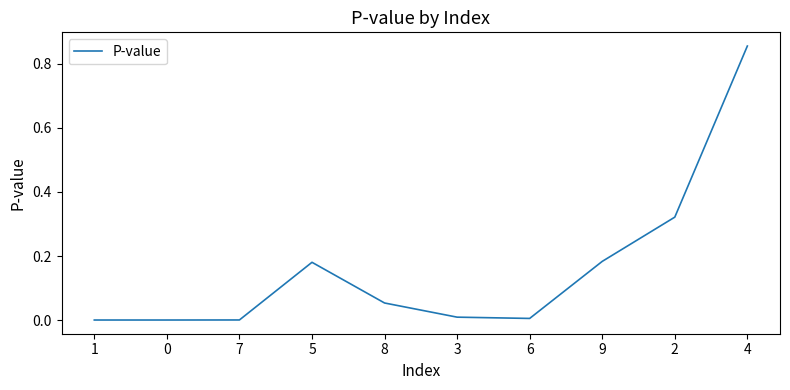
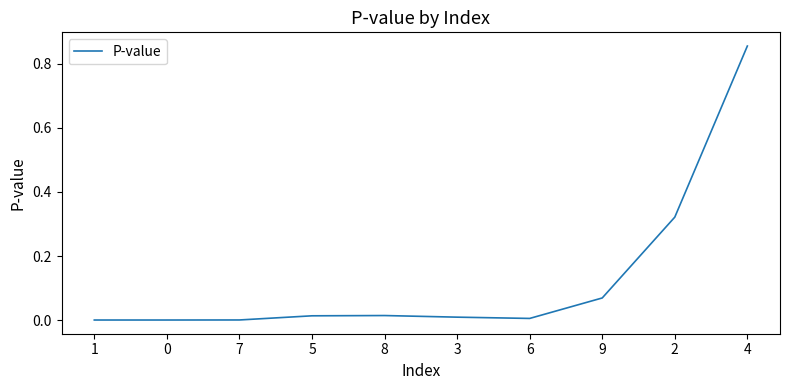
5: 0.18 -> 0.01
8: 0.05 -> 0.01
9: 0.18 -> 0.07
